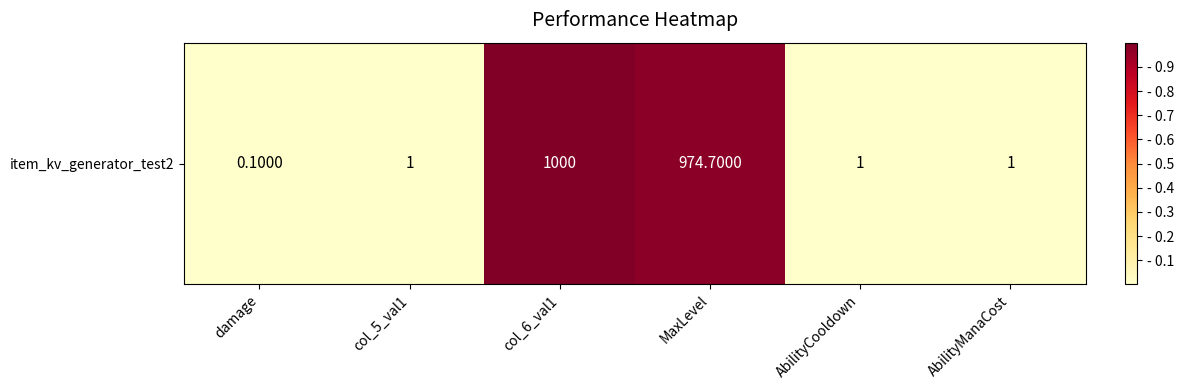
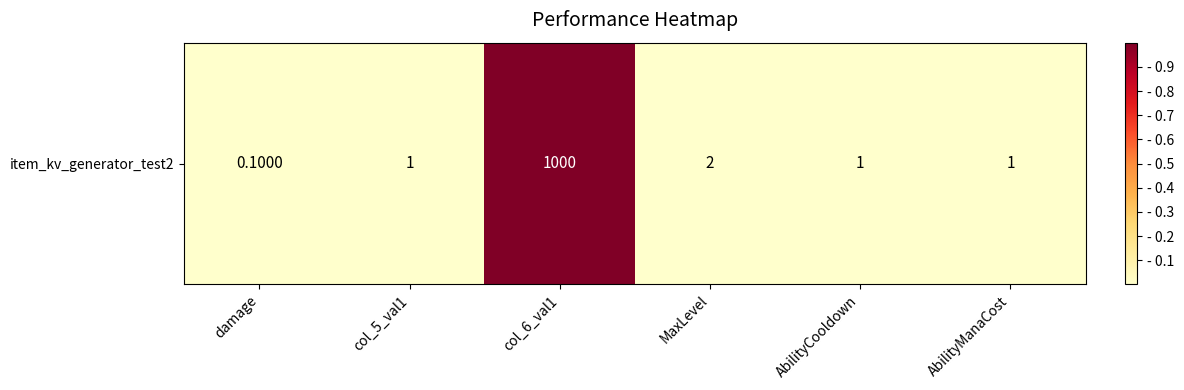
item_kv_generator_test2, MaxLevel: 974.7000 -> 2
